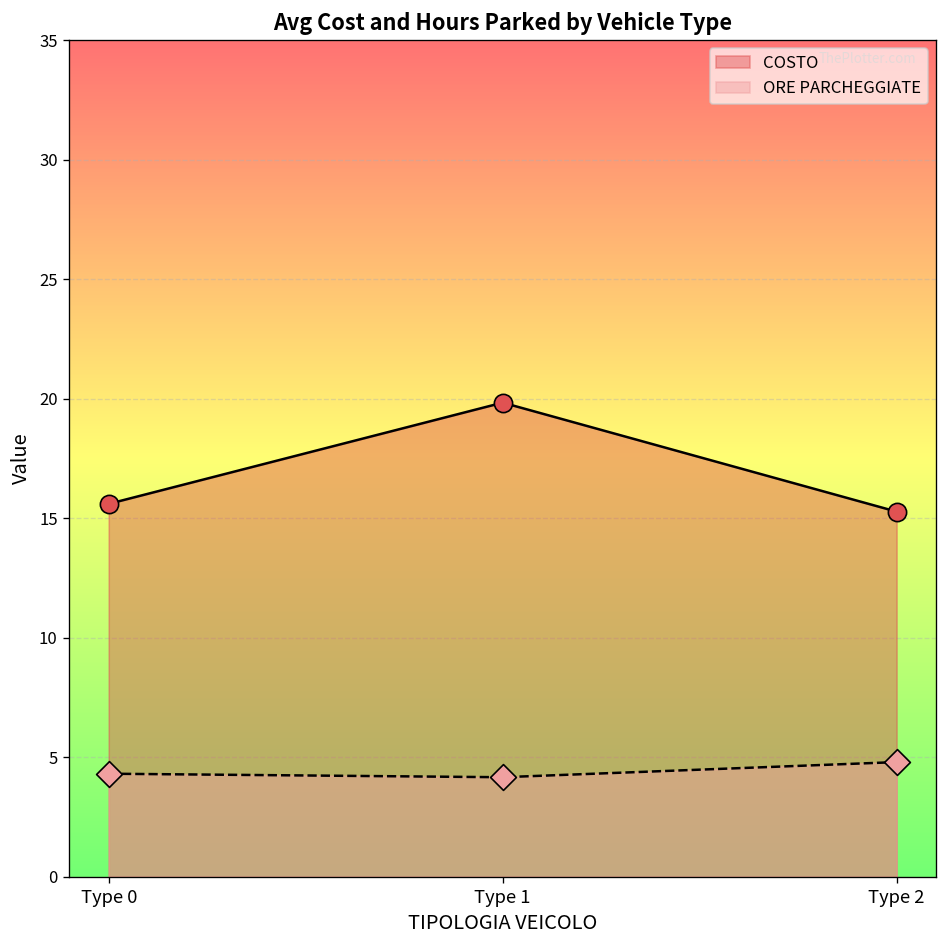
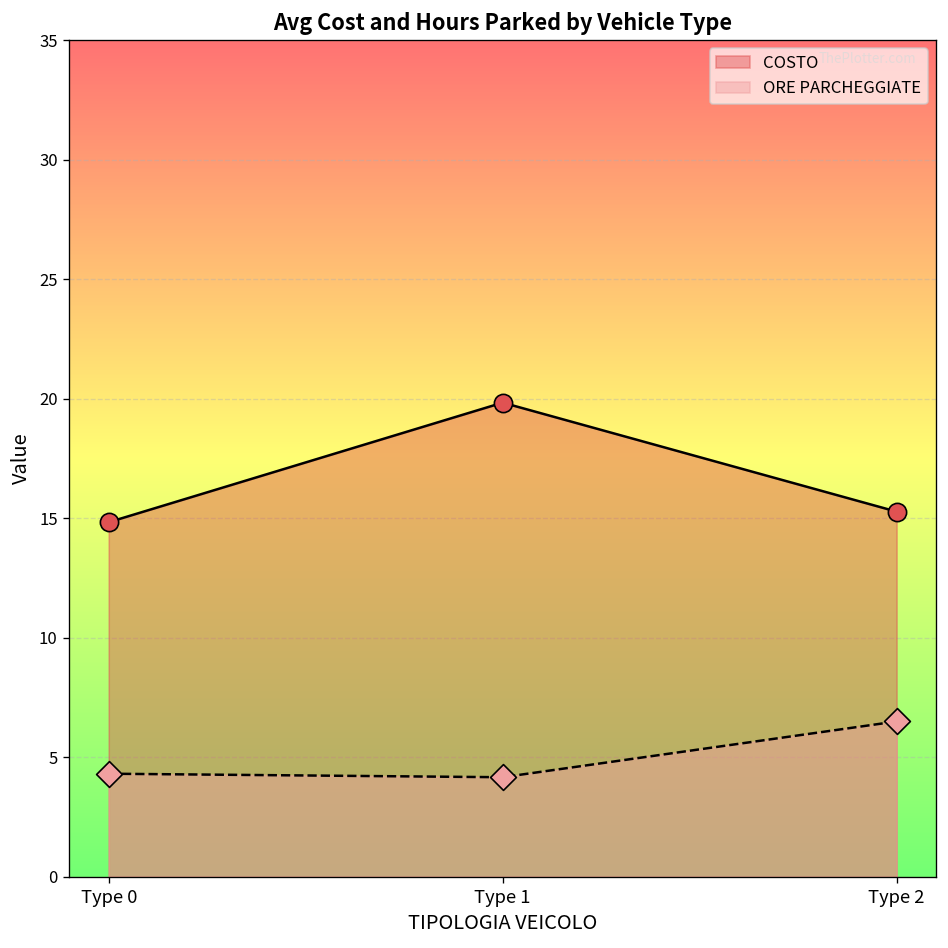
COSTO, Type 0: 15.6 -> 14.8
ORE PARCHEGGIATE, Type 2: 4.8 -> 6.5
